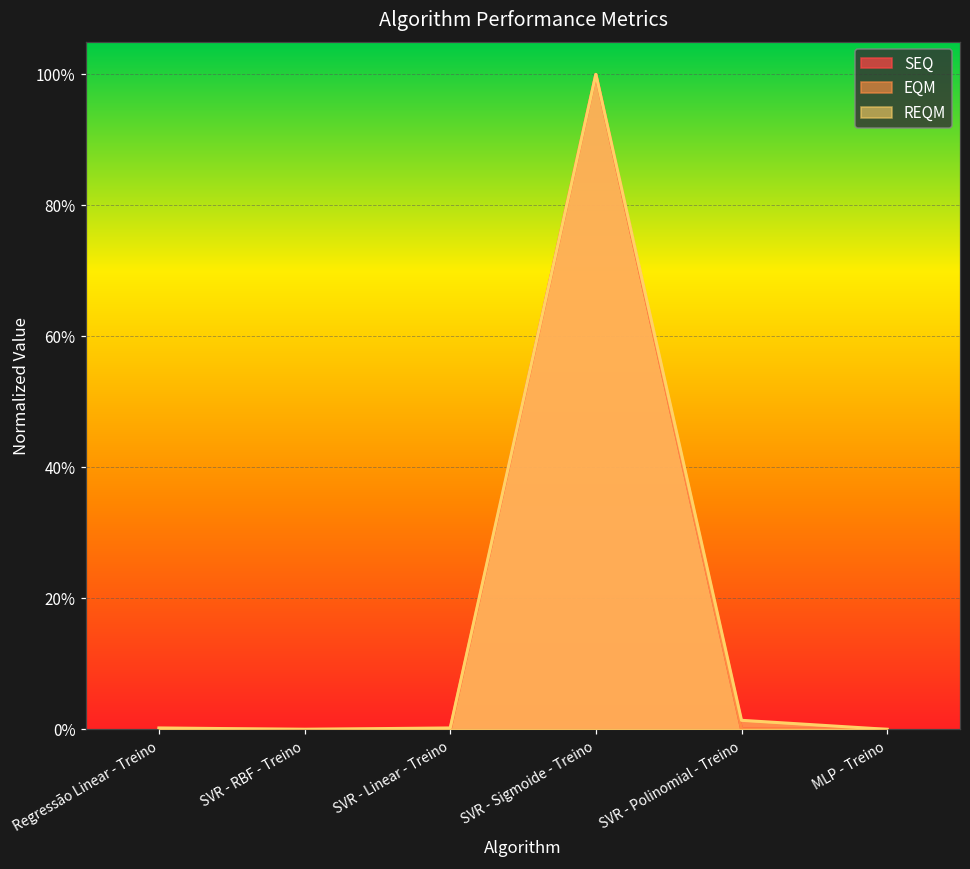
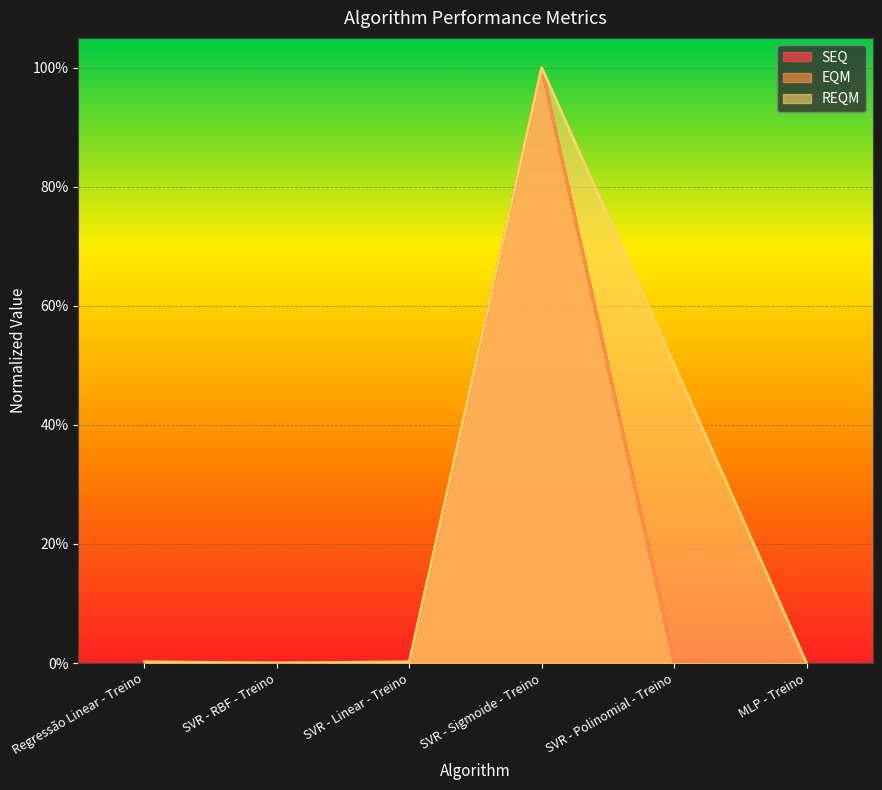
REQM, SVR - Polinomial - Treino: 1% -> 50%
